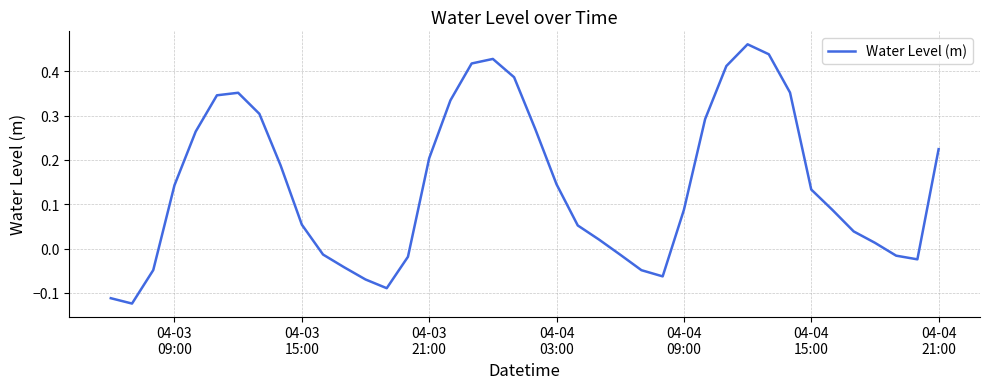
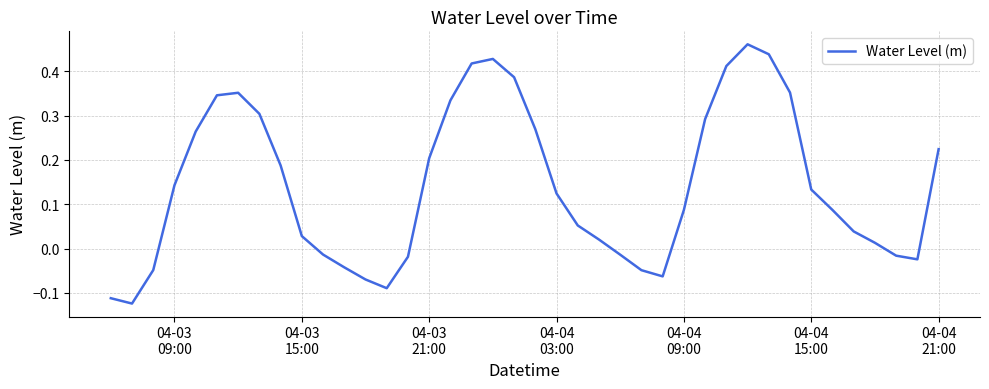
04-03 15:00: 0.05 -> 0.03
04-04 03:00: 0.14 -> 0.12
